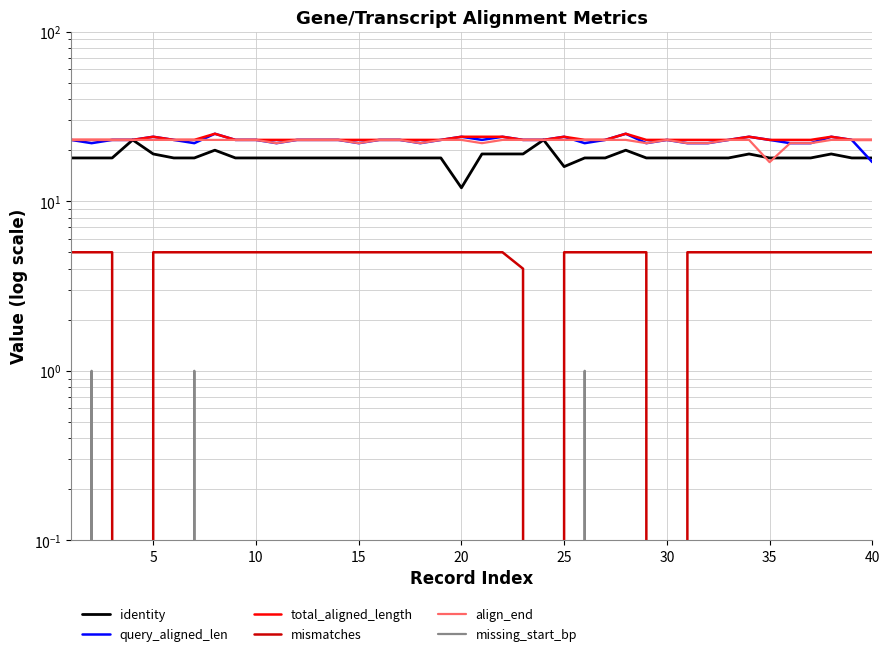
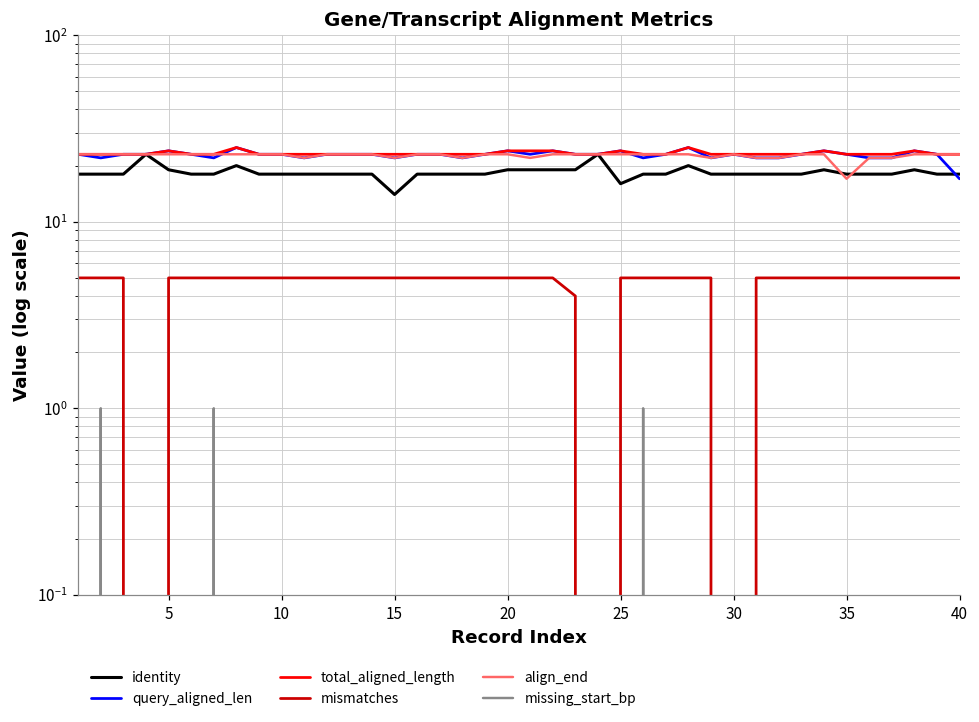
identity, 15: 18 -> 14
identity, 20: 12 -> 19
